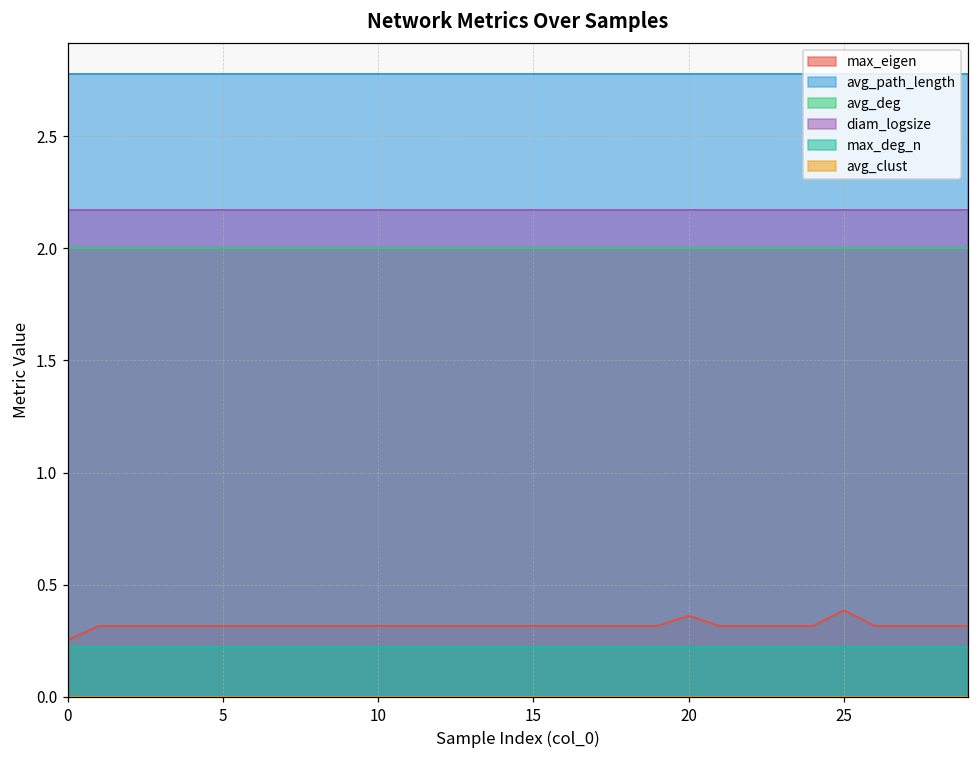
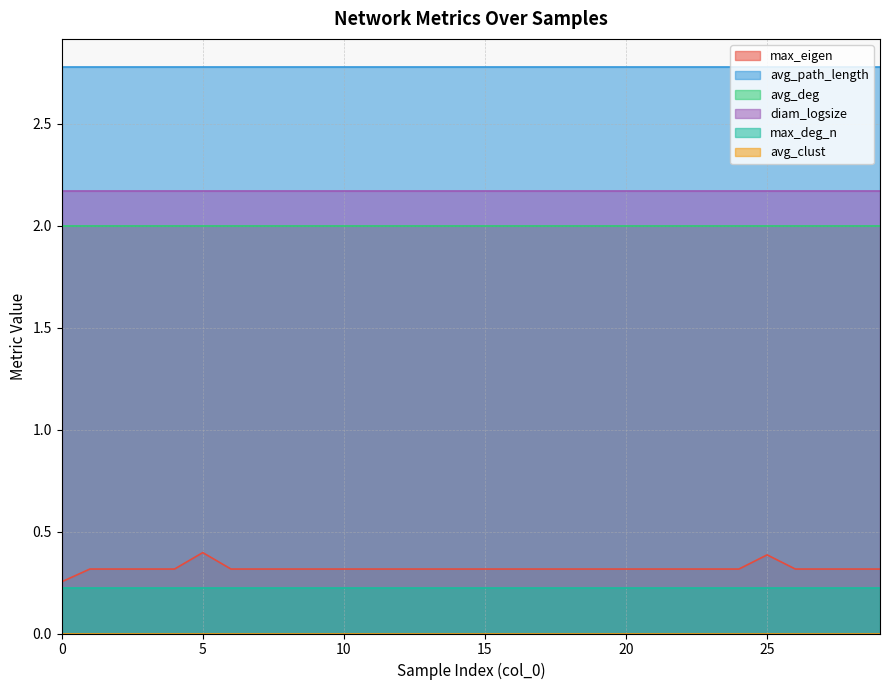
max_eigen, 5: 0.32 -> 0.40
max_eigen, 20: 0.36 -> 0.32
